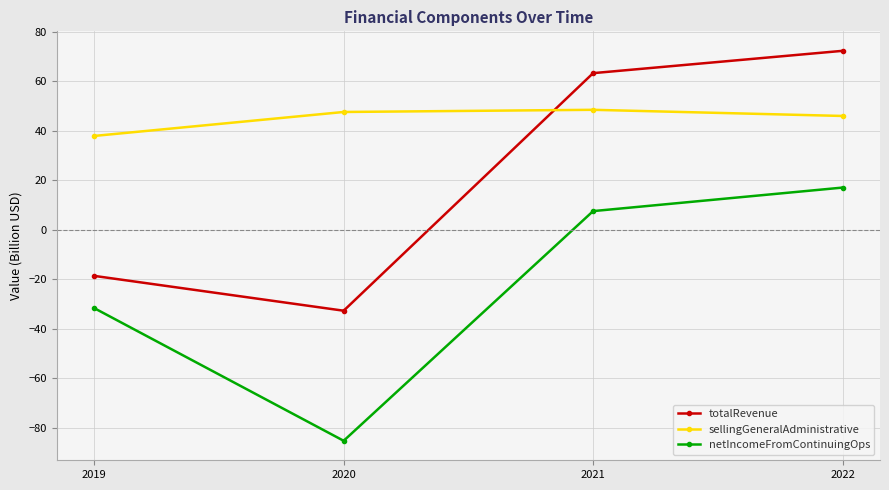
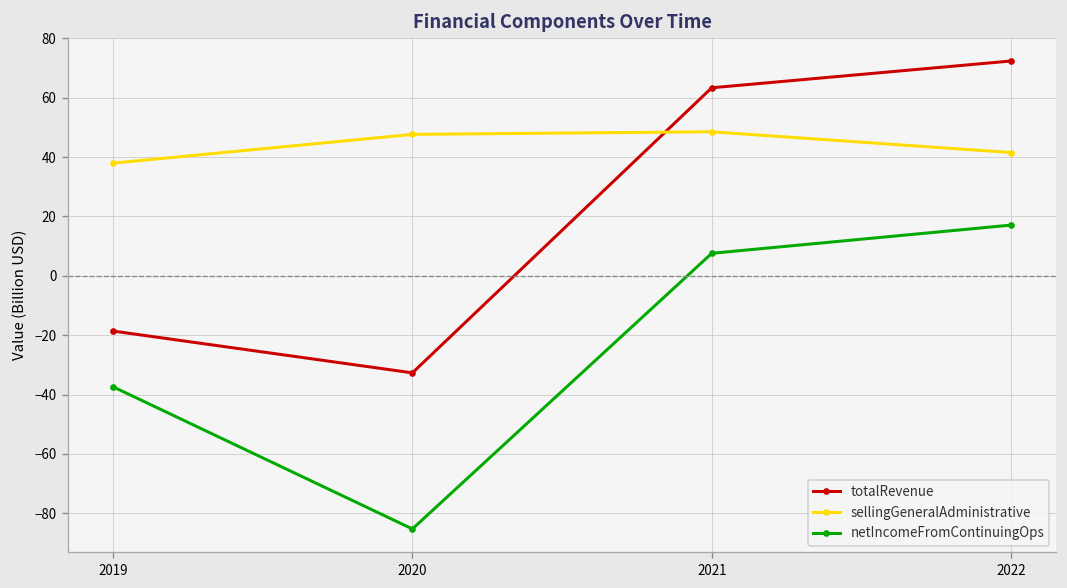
netIncomeFromContinuingOps, 2019: -32 -> -37
sellingGeneralAdministrative, 2022: 46 -> 42
